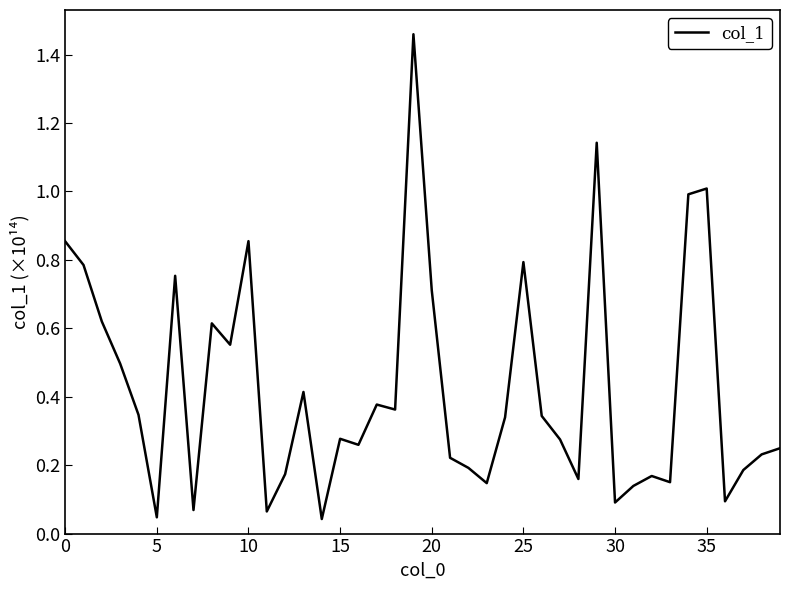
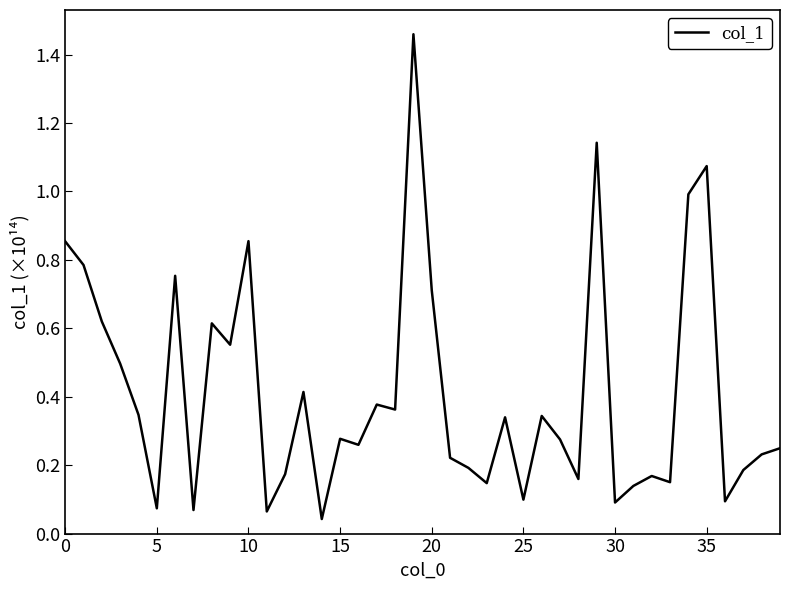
5: 0.05 -> 0.07
25: 0.79 -> 0.10
35: 1.01 -> 1.07
